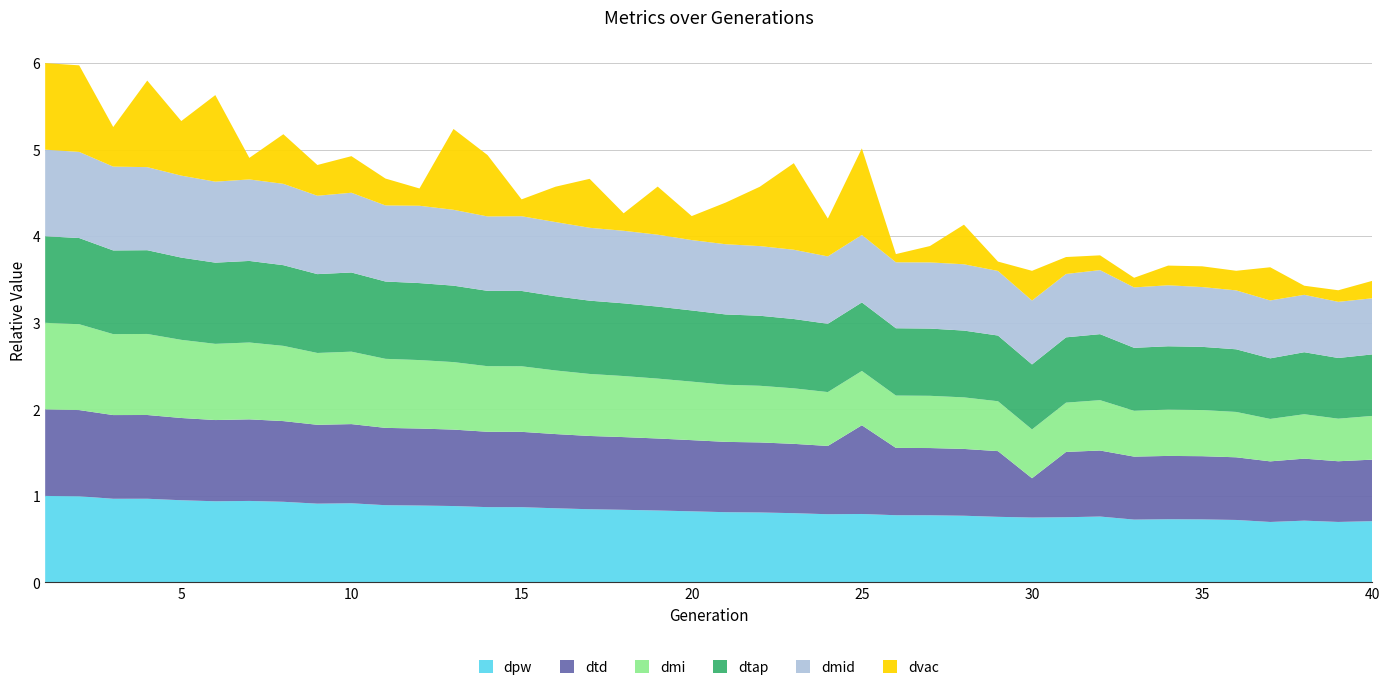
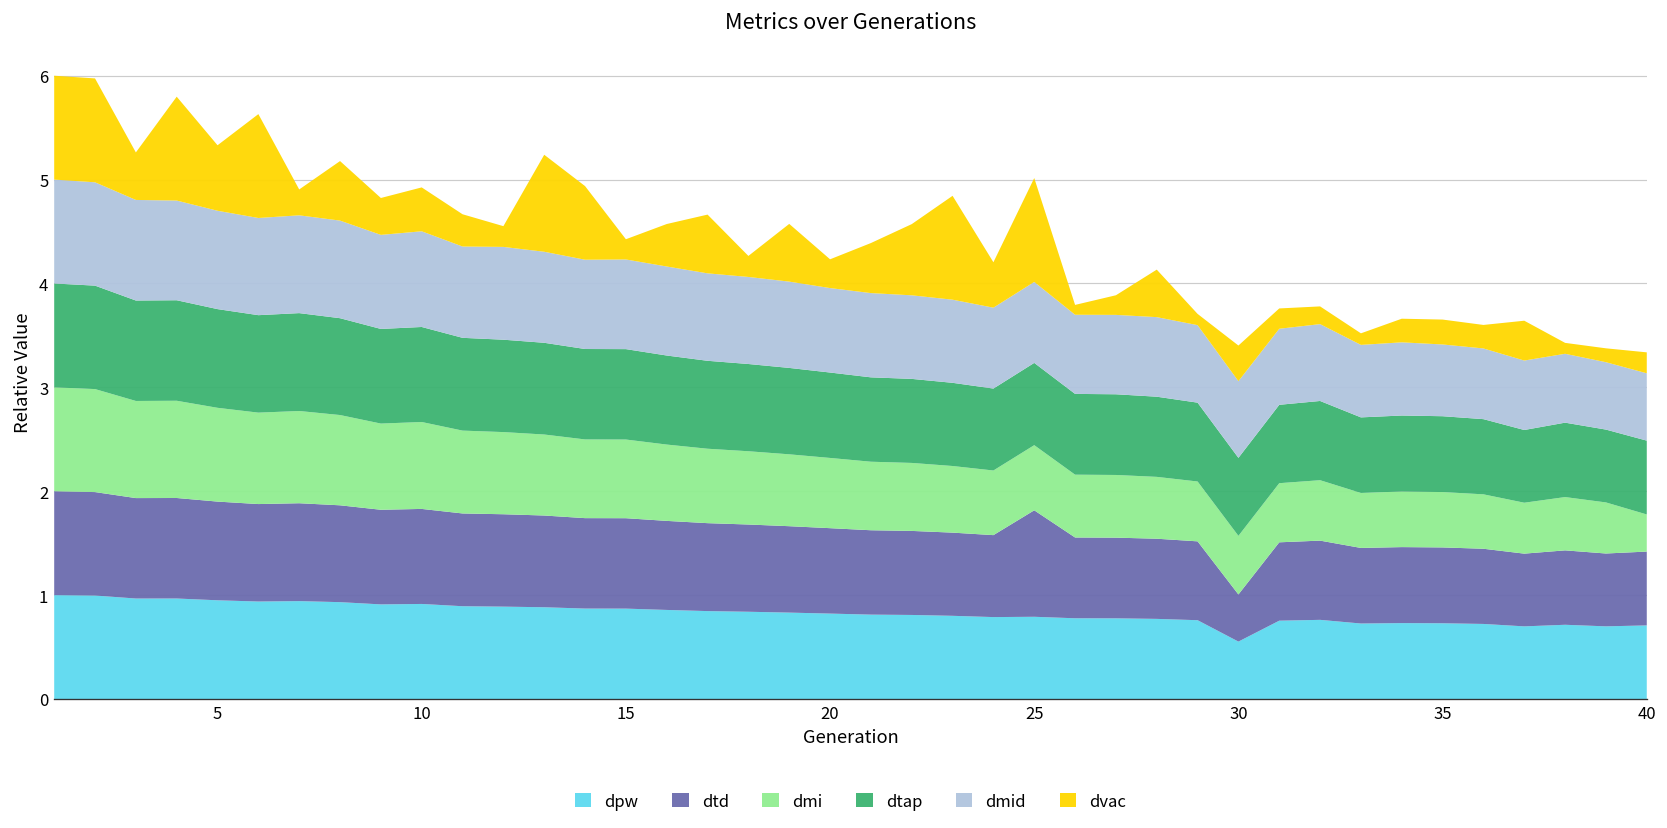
dpw, 30: 0.8 -> 0.6
dmi, 40: 0.5 -> 0.4
